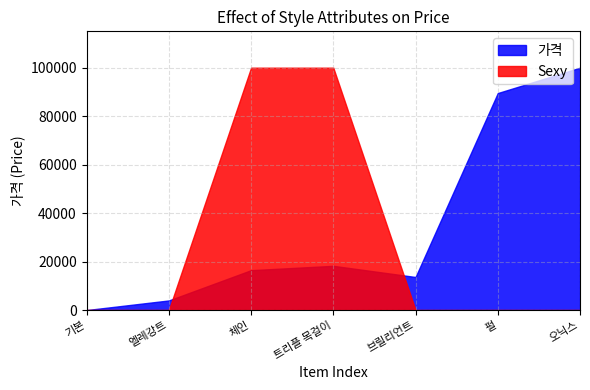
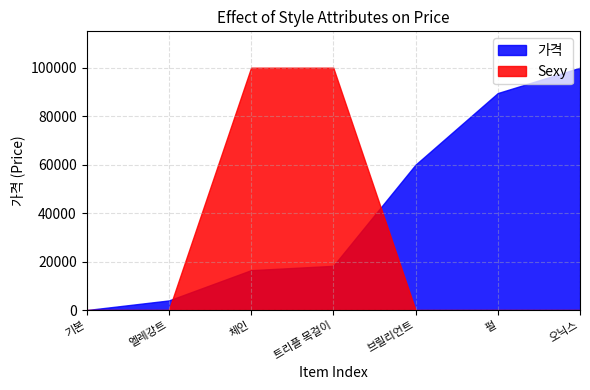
가격, 브릴리언트: 14000 -> 60000
